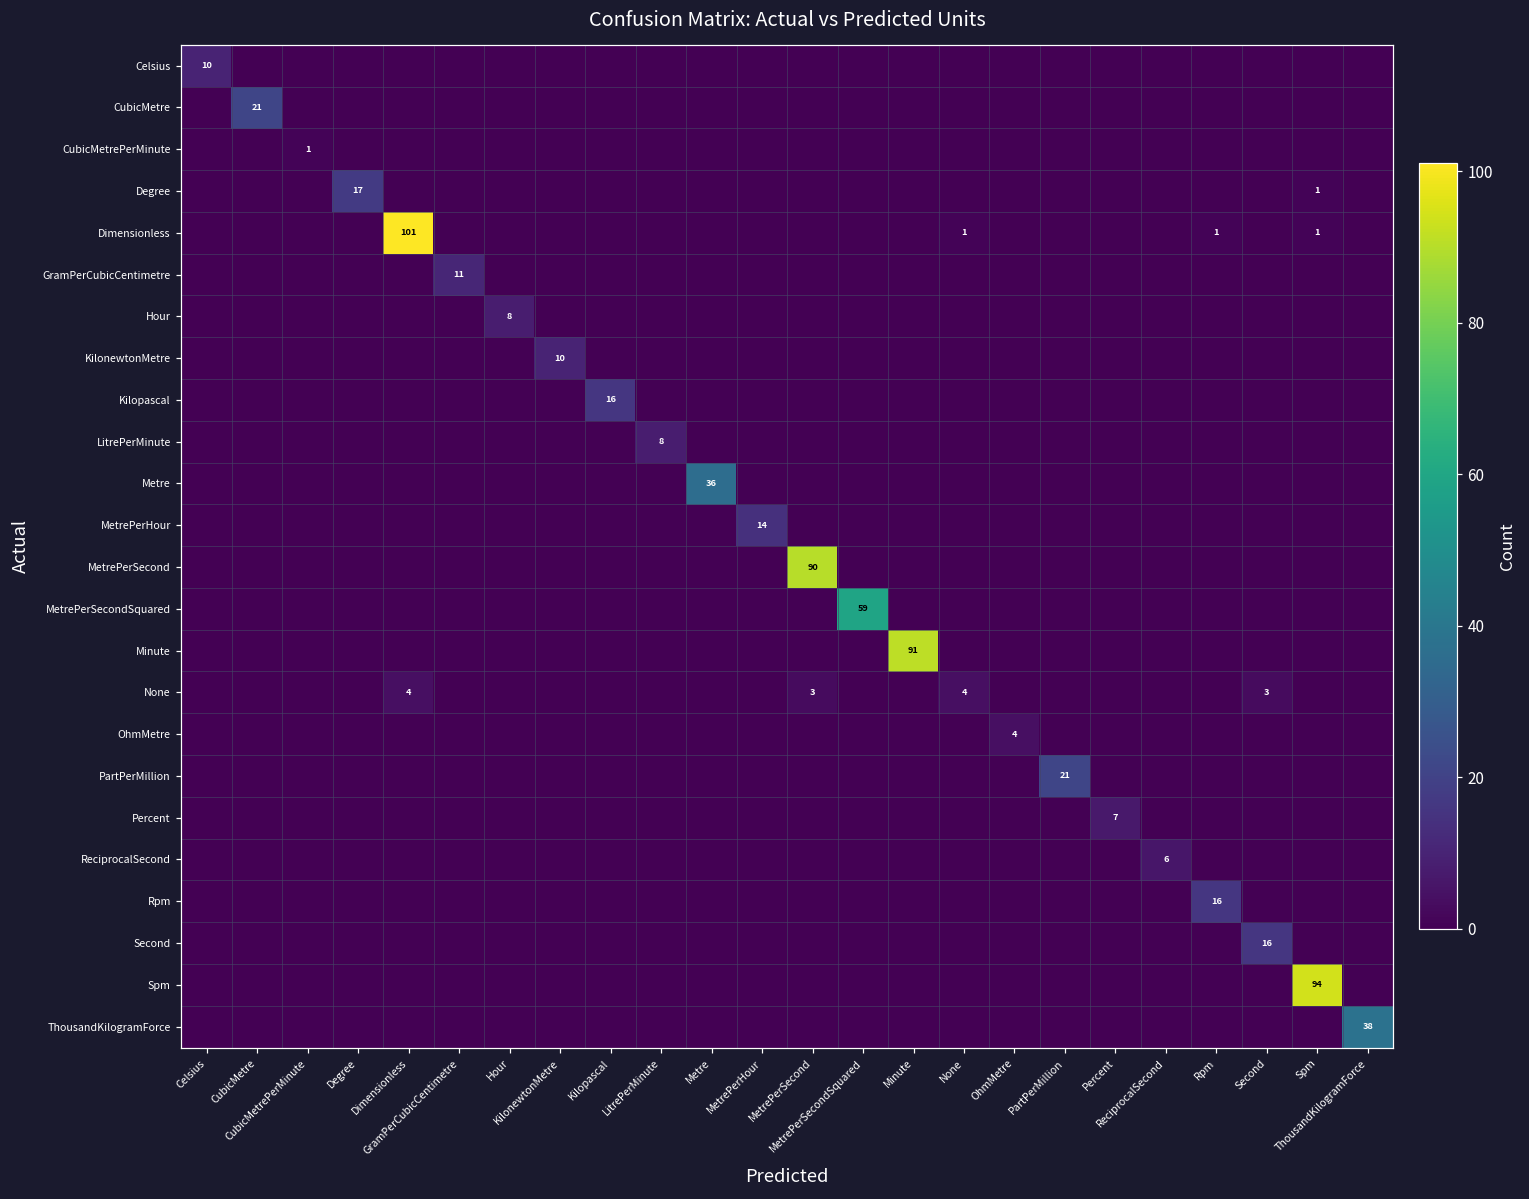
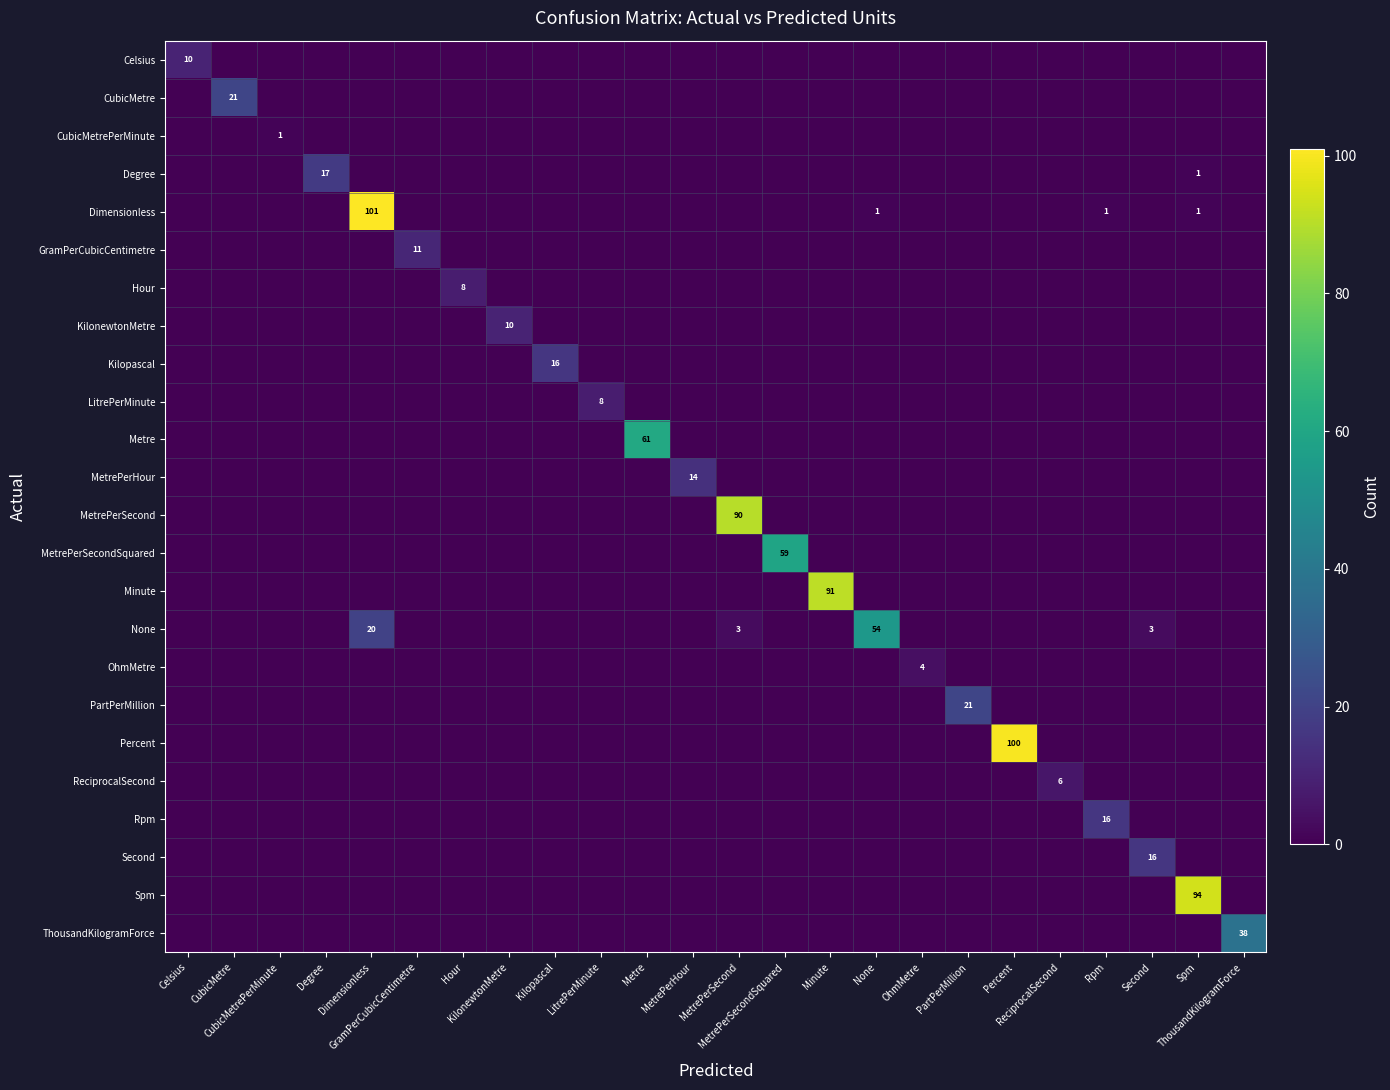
Metre, Metre: 36 -> 61
None, Dimensionless: 4 -> 20
None, None: 4 -> 54
Percent, Percent: 7 -> 100
